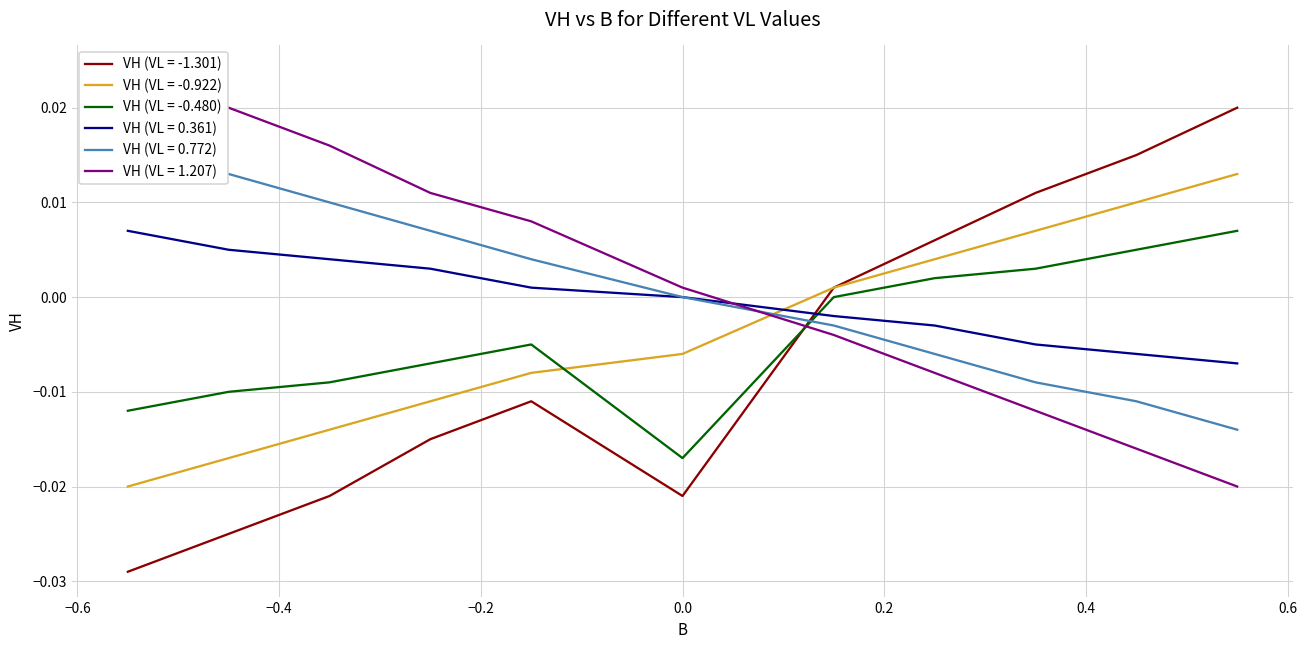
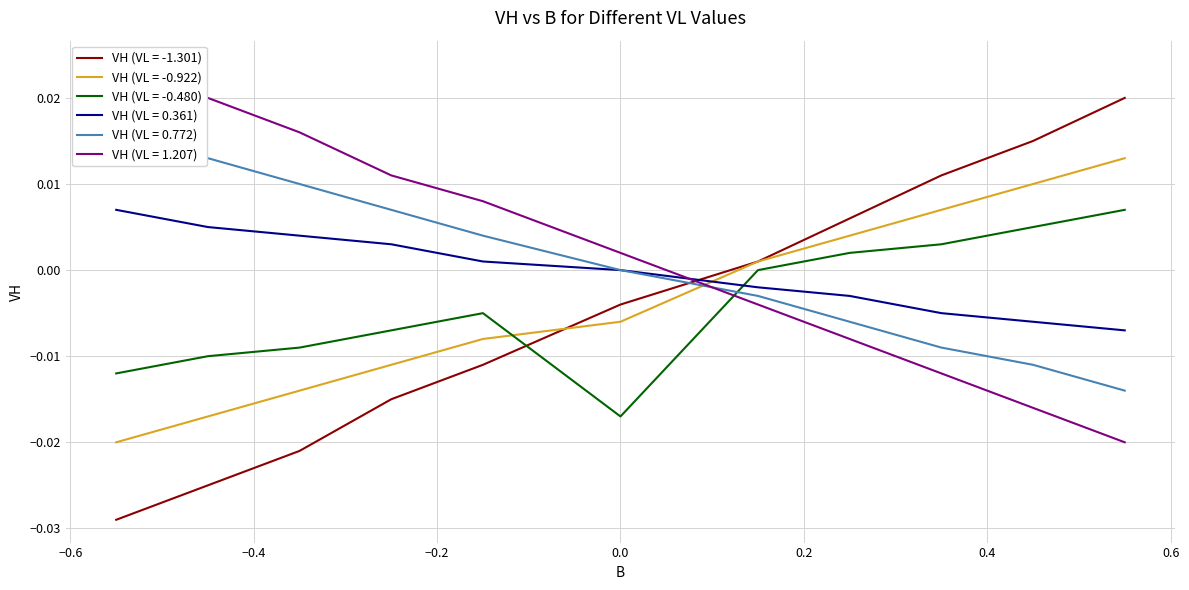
VH (VL = -1.301), 0.0: -0.021 -> -0.004
VH (VL = 1.207), 0.0: 0.001 -> 0.002
